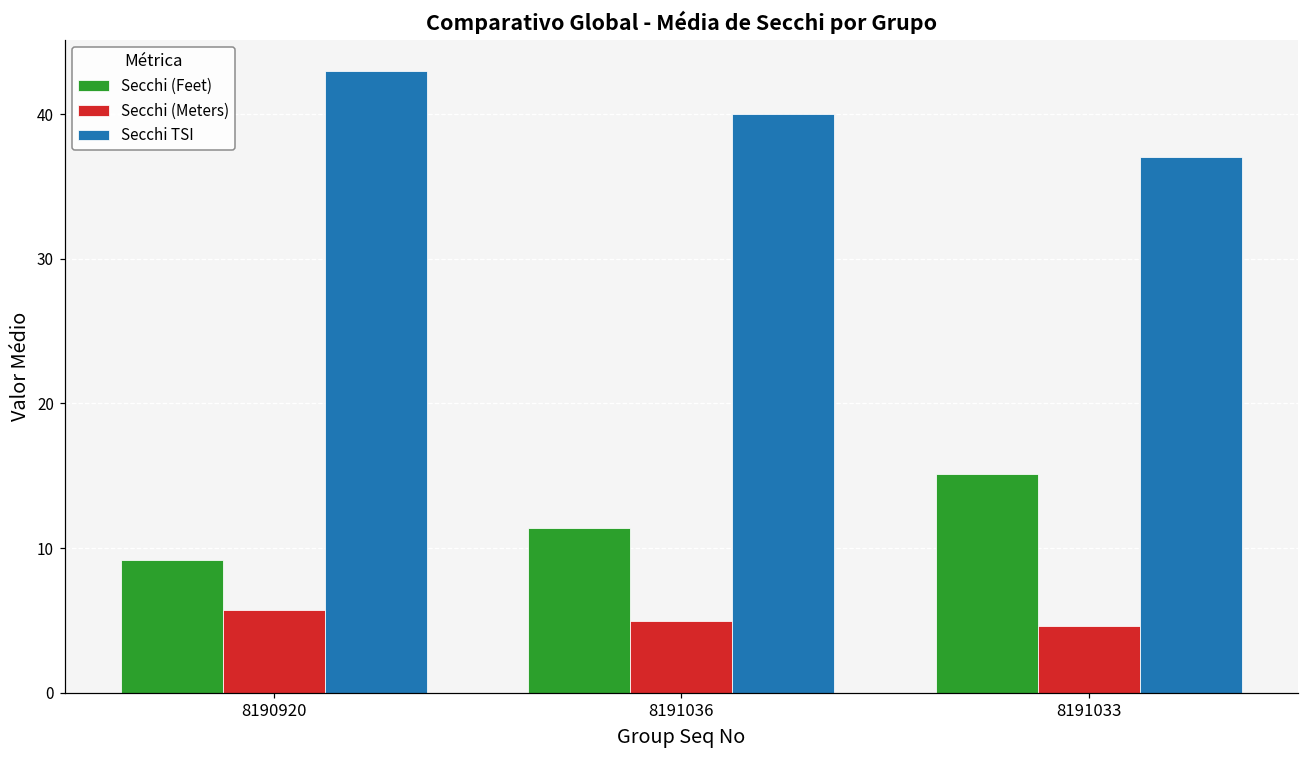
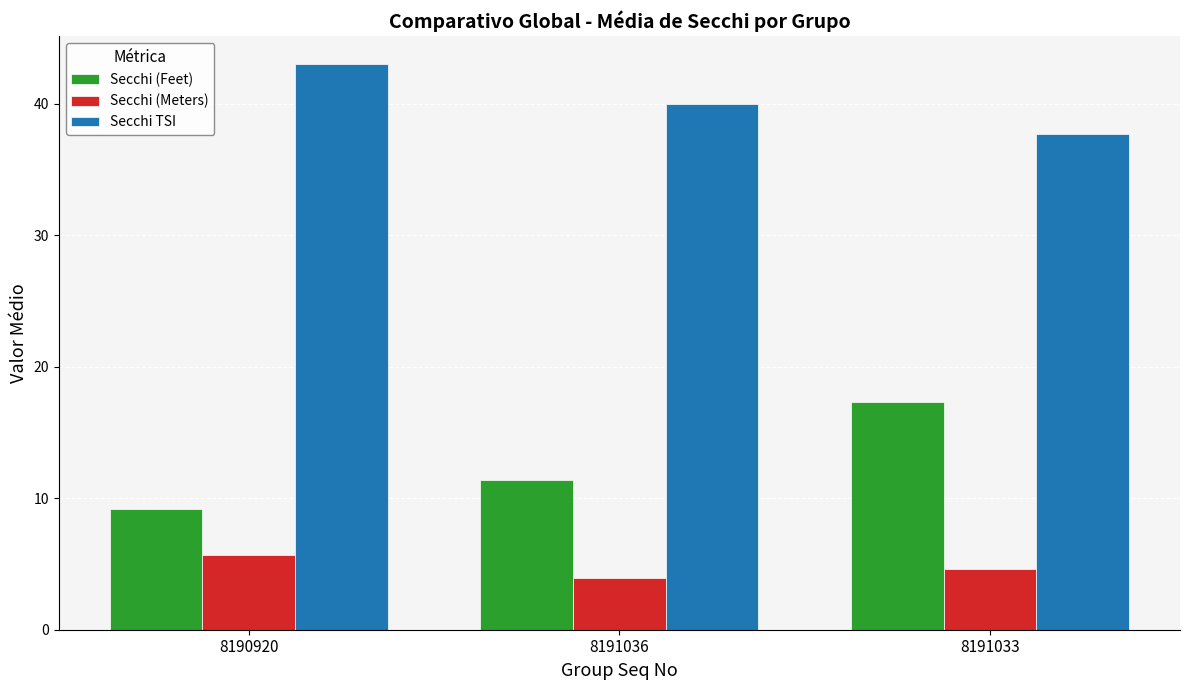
Secchi (Meters), 8191036: 5.0 -> 4.0
Secchi (Feet), 8191033: 15.1 -> 17.3
Secchi TSI, 8191033: 37.1 -> 37.7
